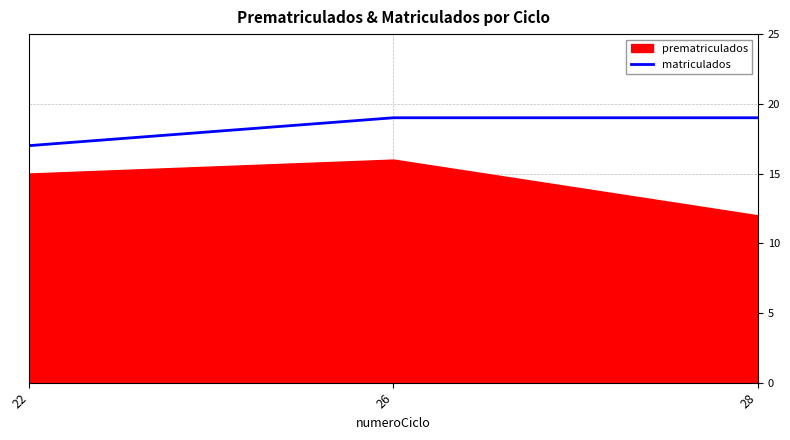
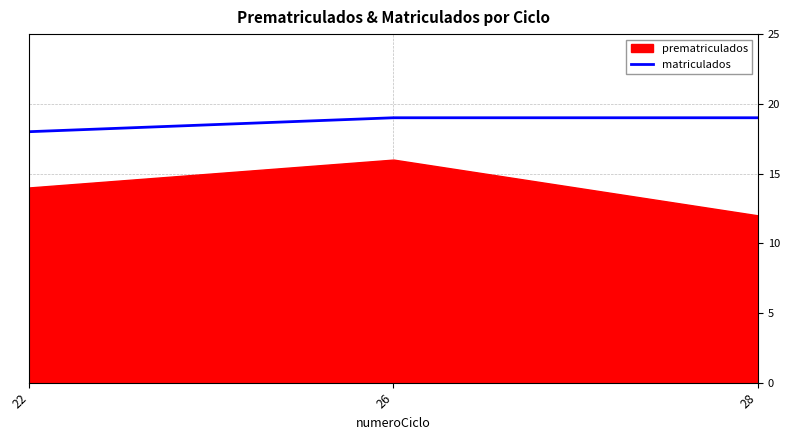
matriculados, 22: 17 -> 18
prematriculados, 22: 15 -> 14
